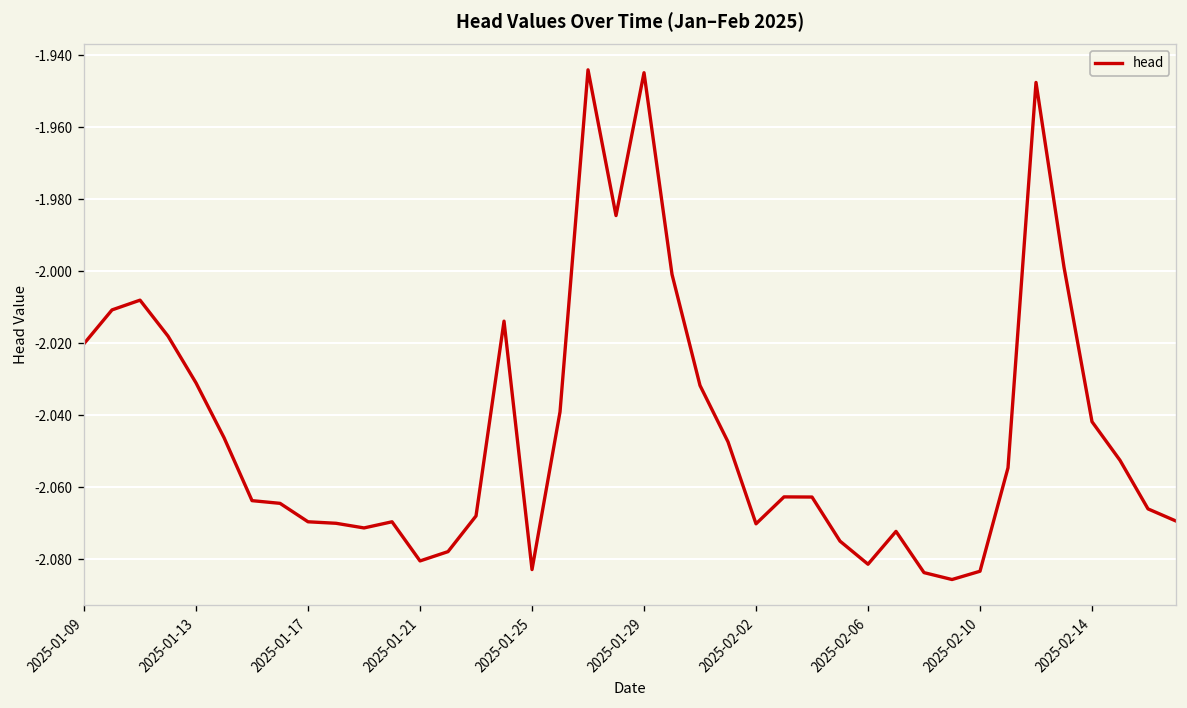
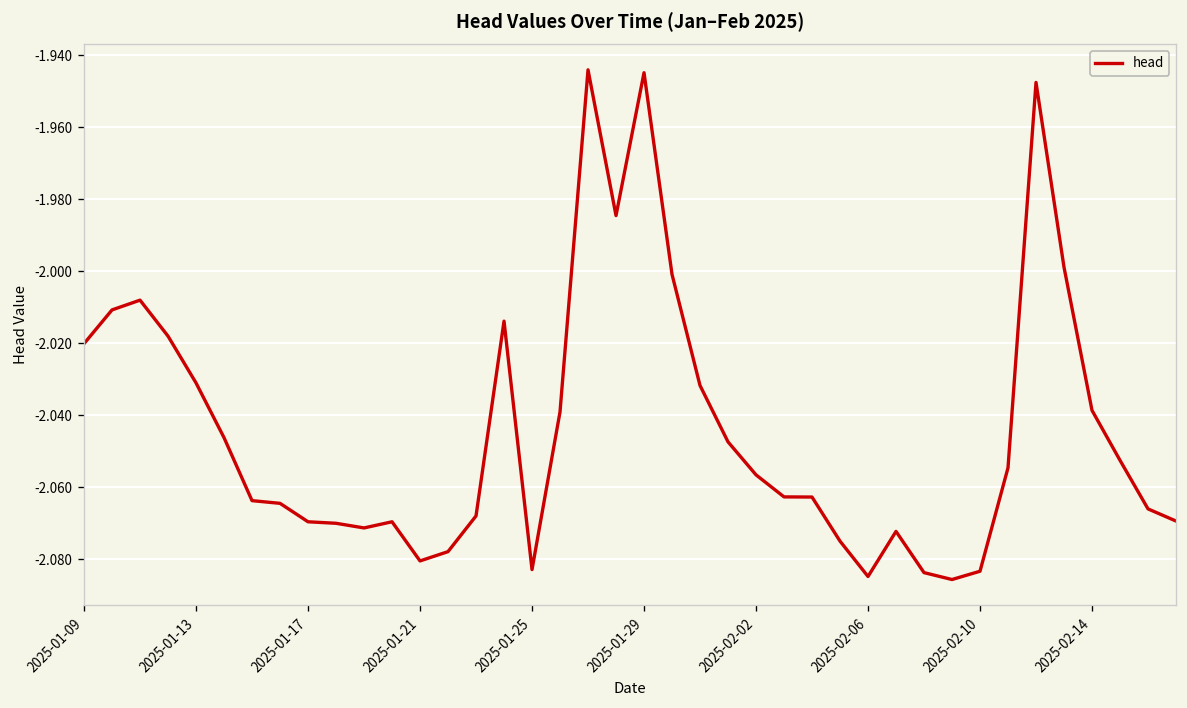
2025-02-02: -2.070 -> -2.057
2025-02-06: -2.081 -> -2.085
2025-02-14: -2.042 -> -2.039
